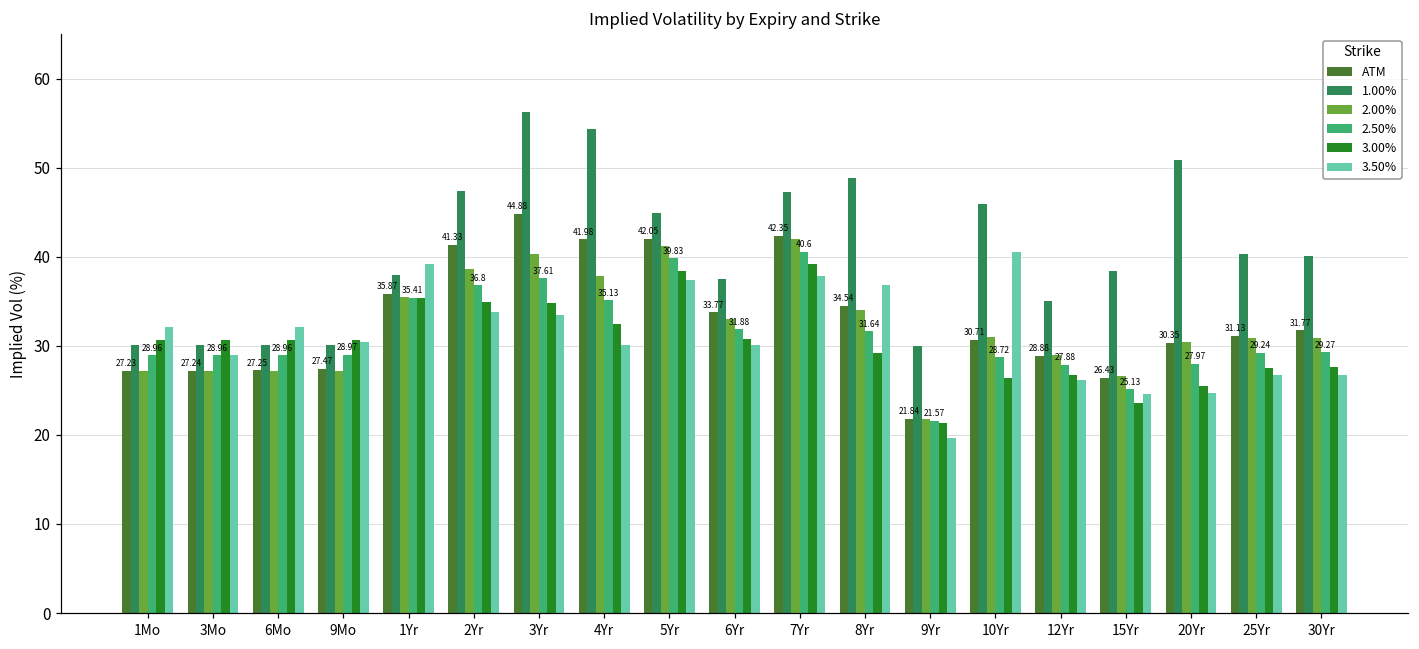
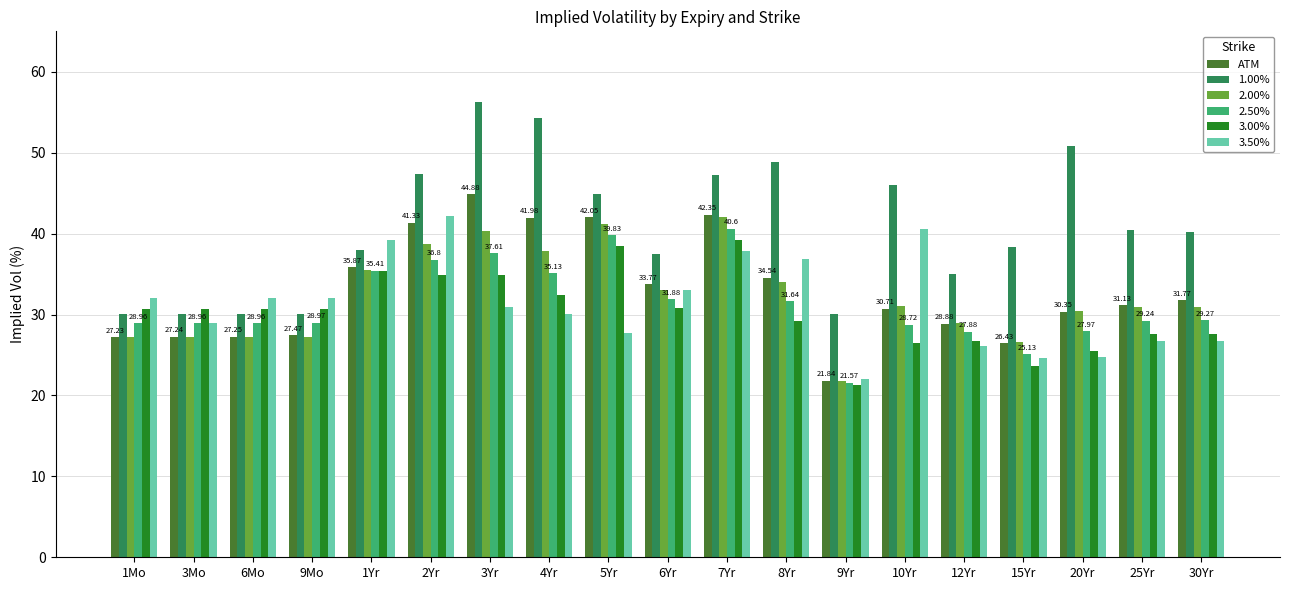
3.50%, 9Mo: 30 -> 32
3.50%, 2Yr: 34 -> 42
3.50%, 3Yr: 33 -> 31
3.50%, 5Yr: 37 -> 28
3.50%, 6Yr: 30 -> 33
3.50%, 9Yr: 20 -> 22
